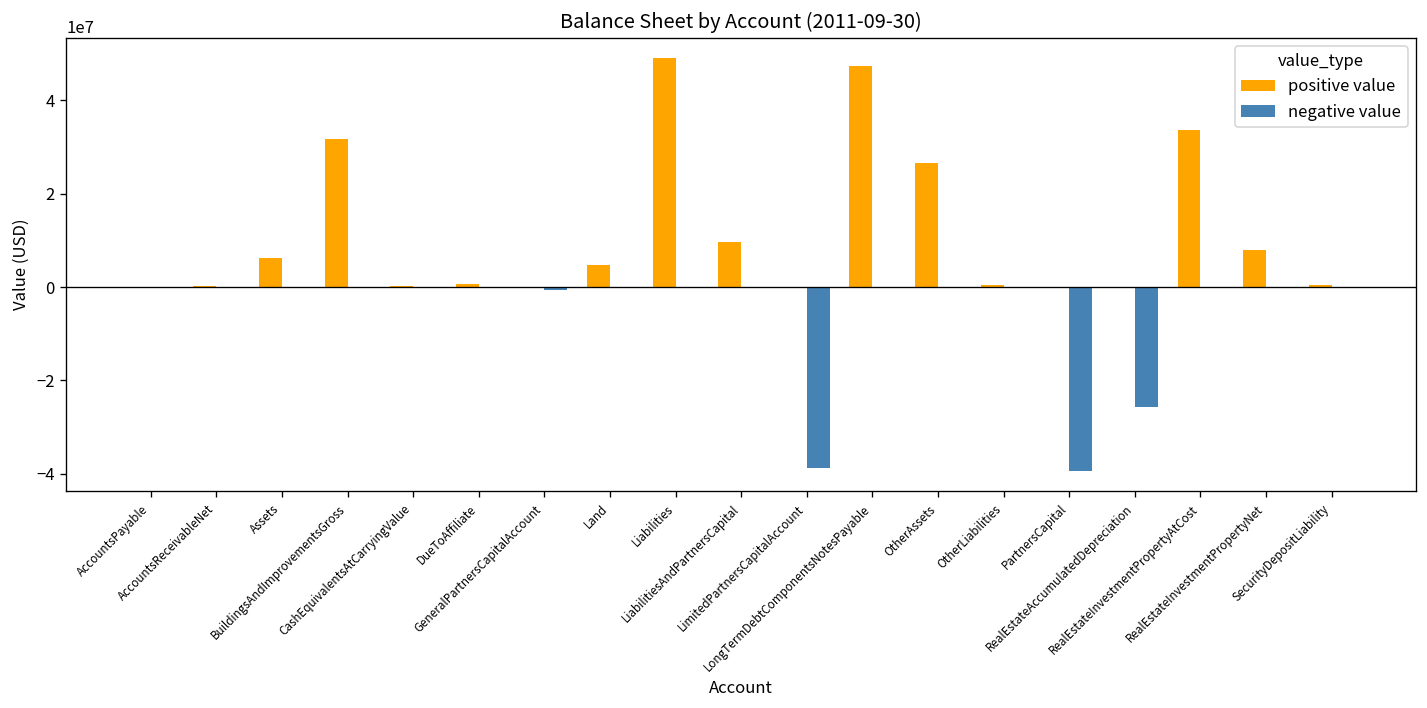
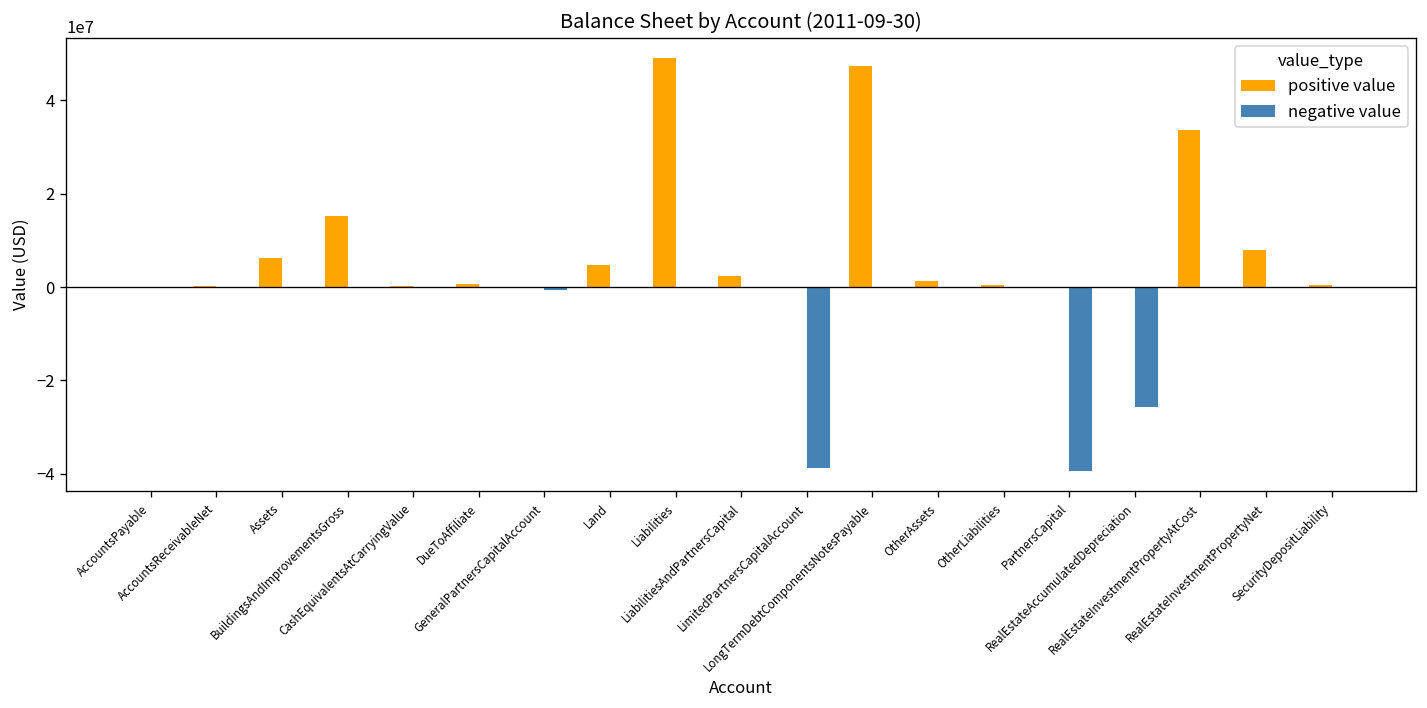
positive value, BuildingsAndImprovementsGross: 32000000 -> 15000000
positive value, LiabilitiesAndPartnersCapital: 10000000 -> 2000000
positive value, OtherAssets: 27000000 -> 1000000
